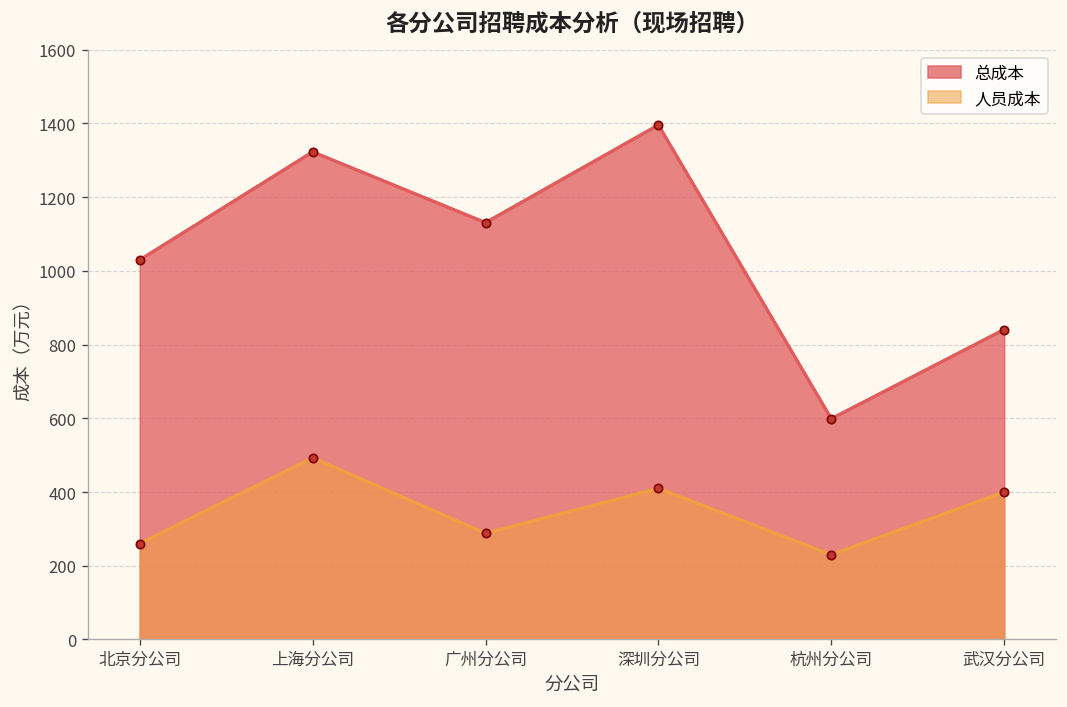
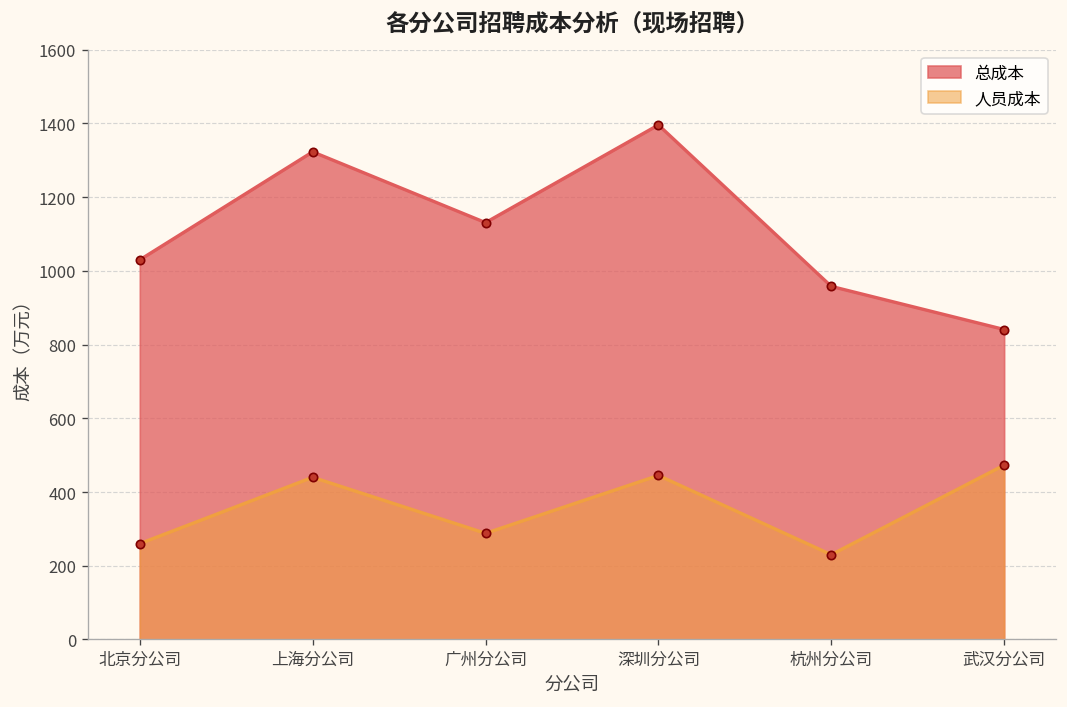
人员成本, 上海分公司: 490 -> 440
人员成本, 深圳分公司: 410 -> 450
总成本, 杭州分公司: 600 -> 960
人员成本, 武汉分公司: 400 -> 470
